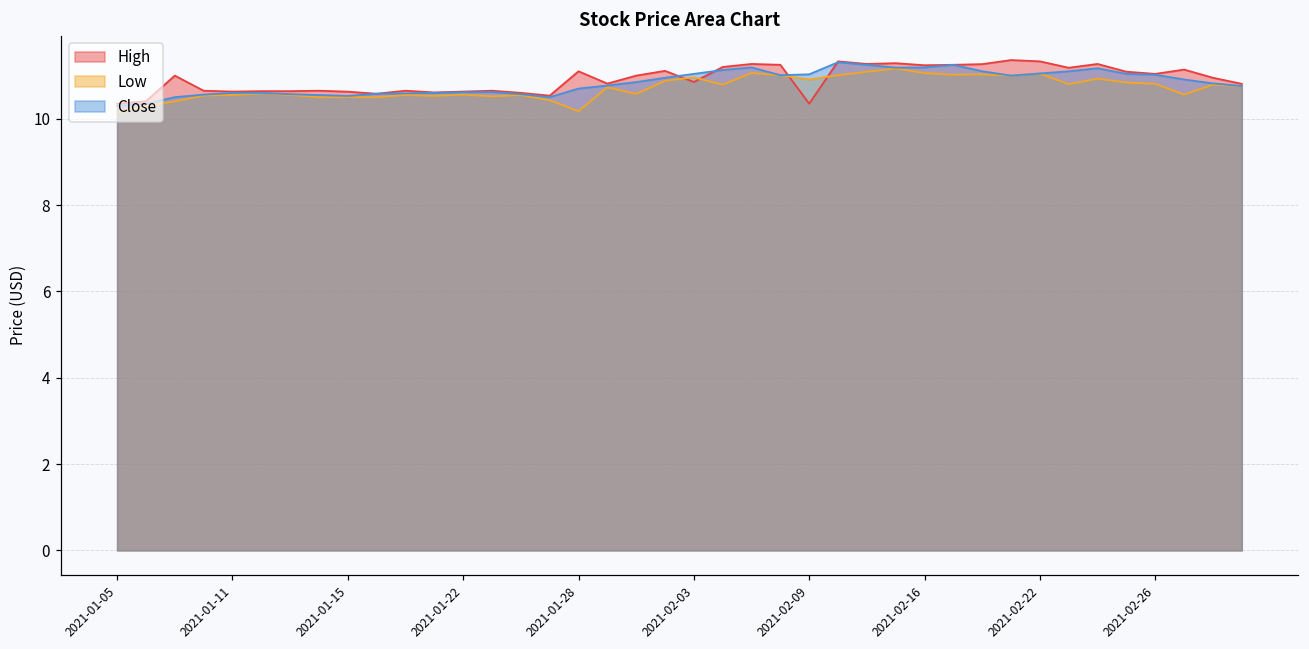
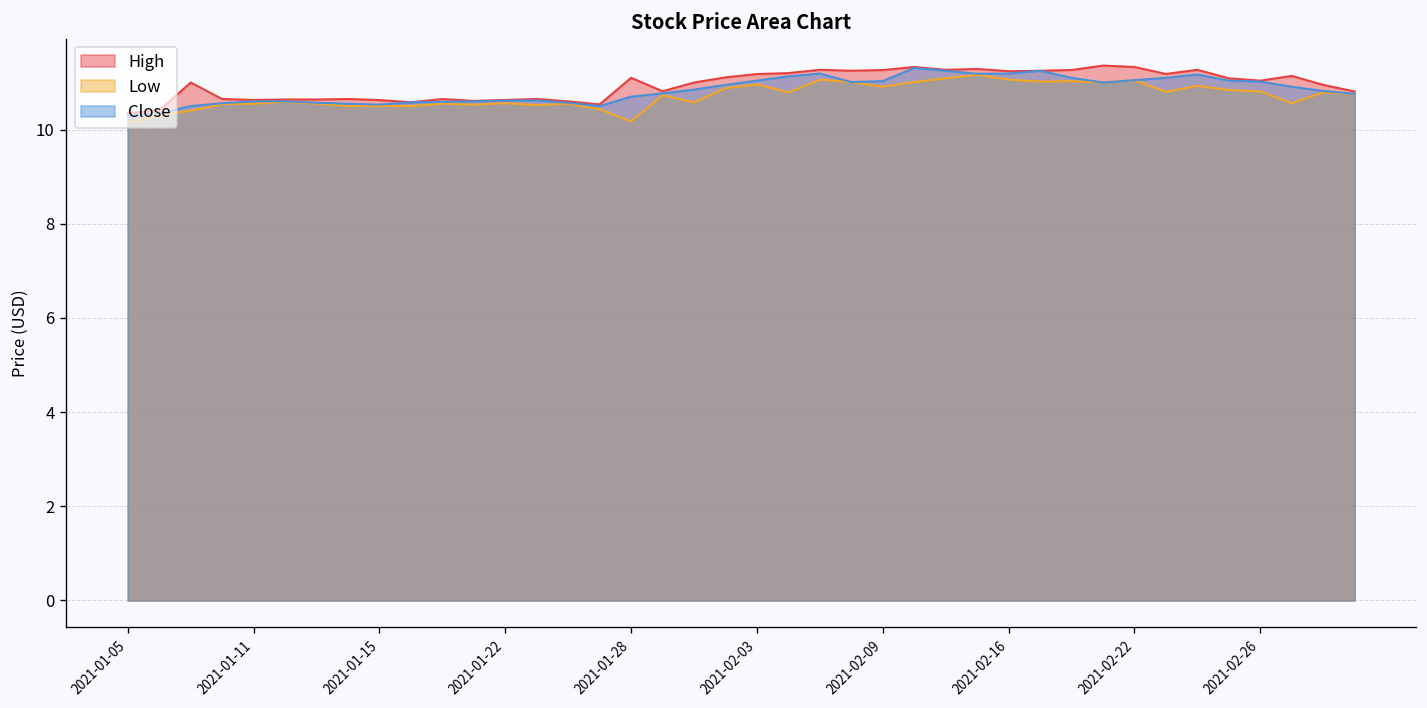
High, 2021-02-03: 10.9 -> 11.2
High, 2021-02-09: 10.4 -> 11.3
